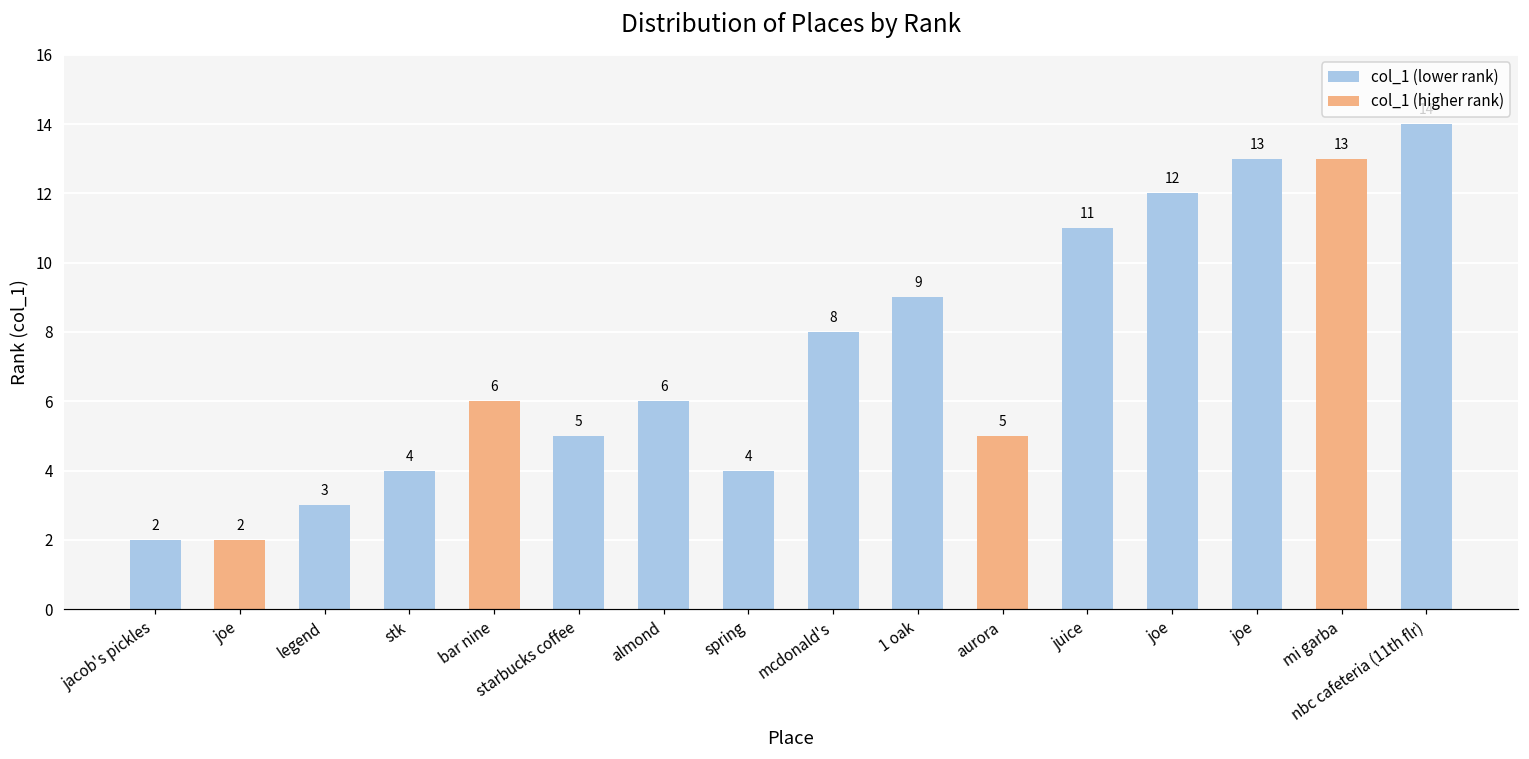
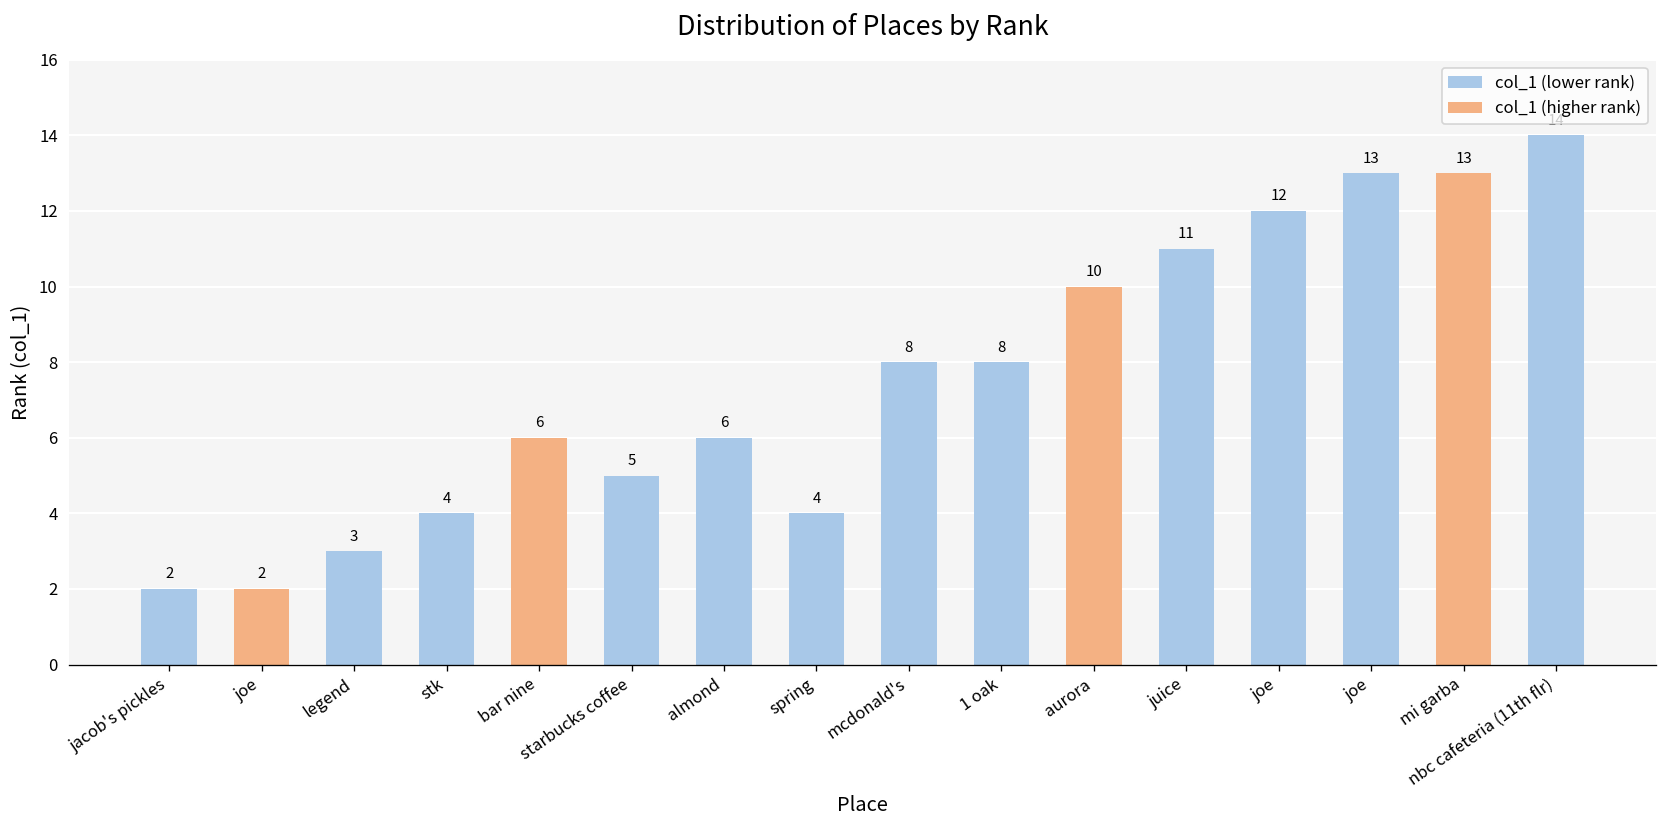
1 oak: 9 -> 8
aurora: 5 -> 10
